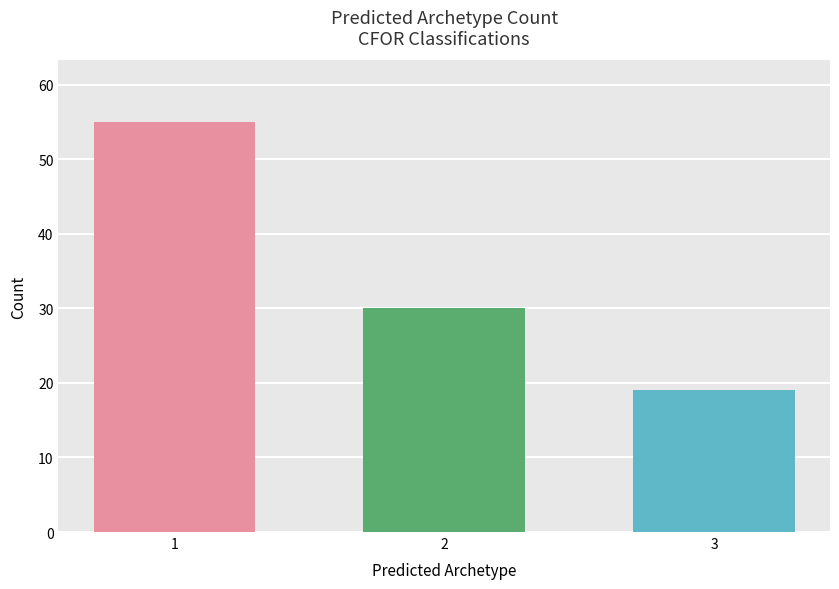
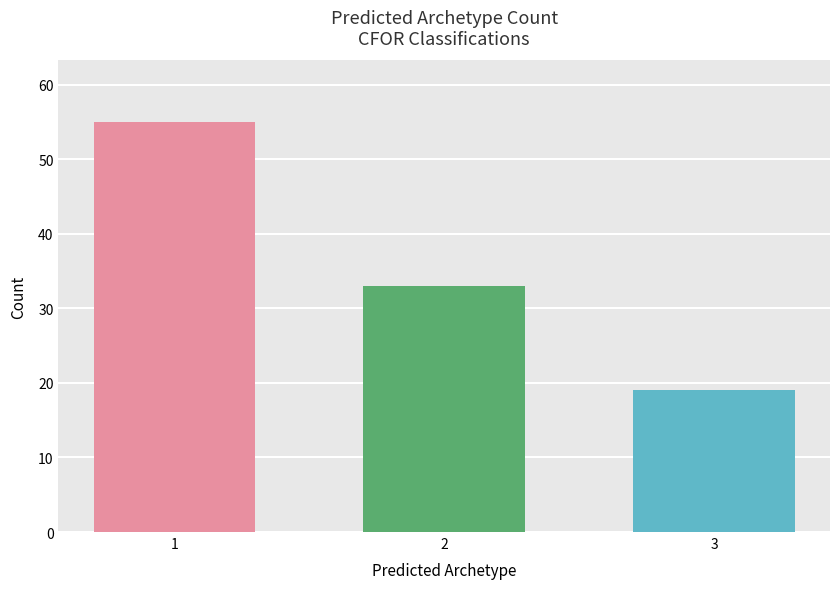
2: 30 -> 33
